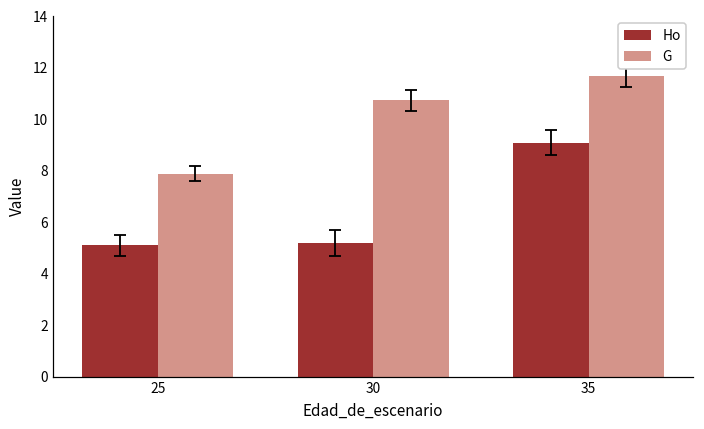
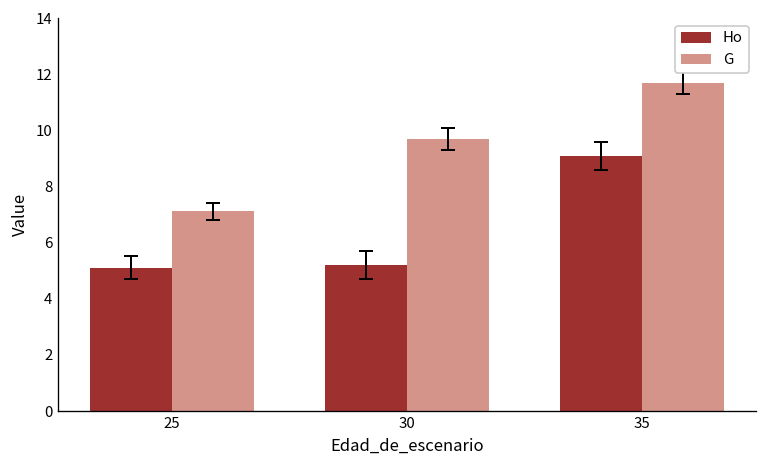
G, 25: 7.9 -> 7.1
G, 30: 10.7 -> 9.7
